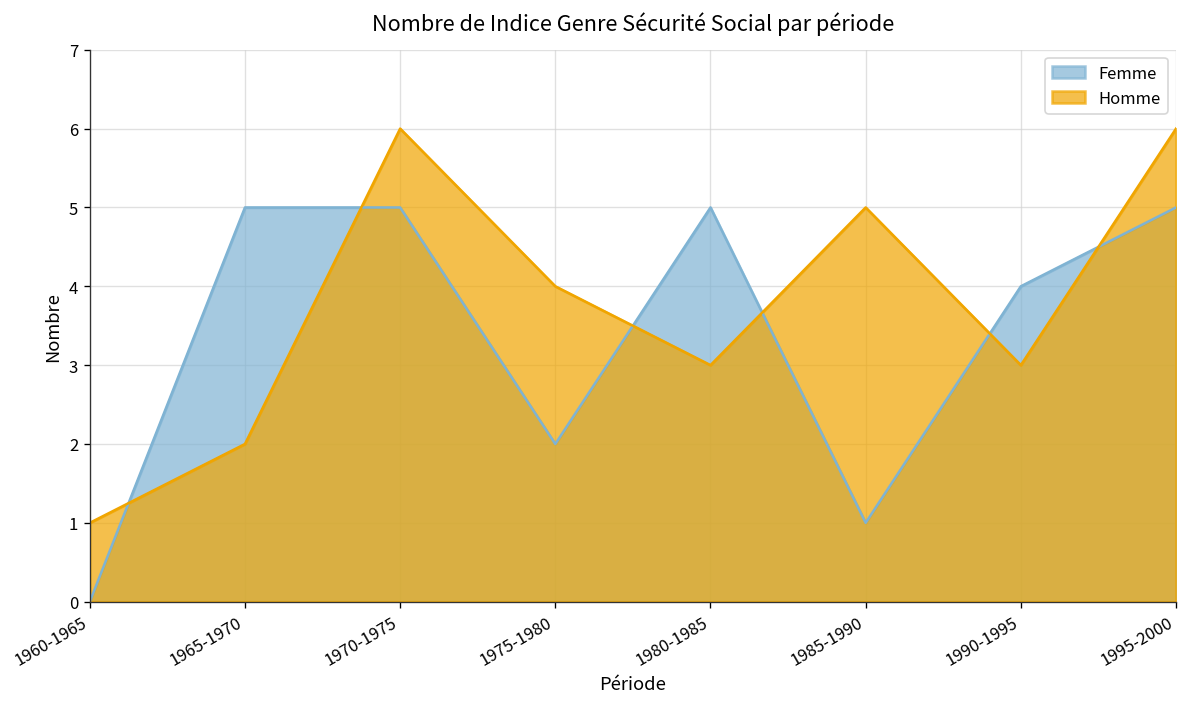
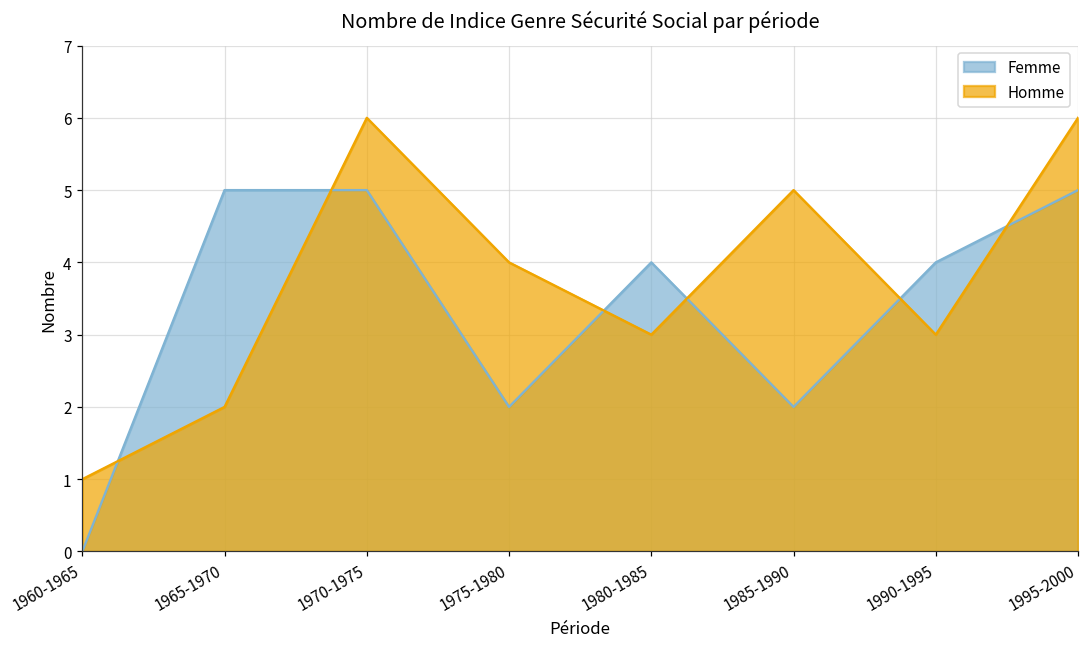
Femme, 1980-1985: 5 -> 4
Femme, 1985-1990: 1 -> 2
